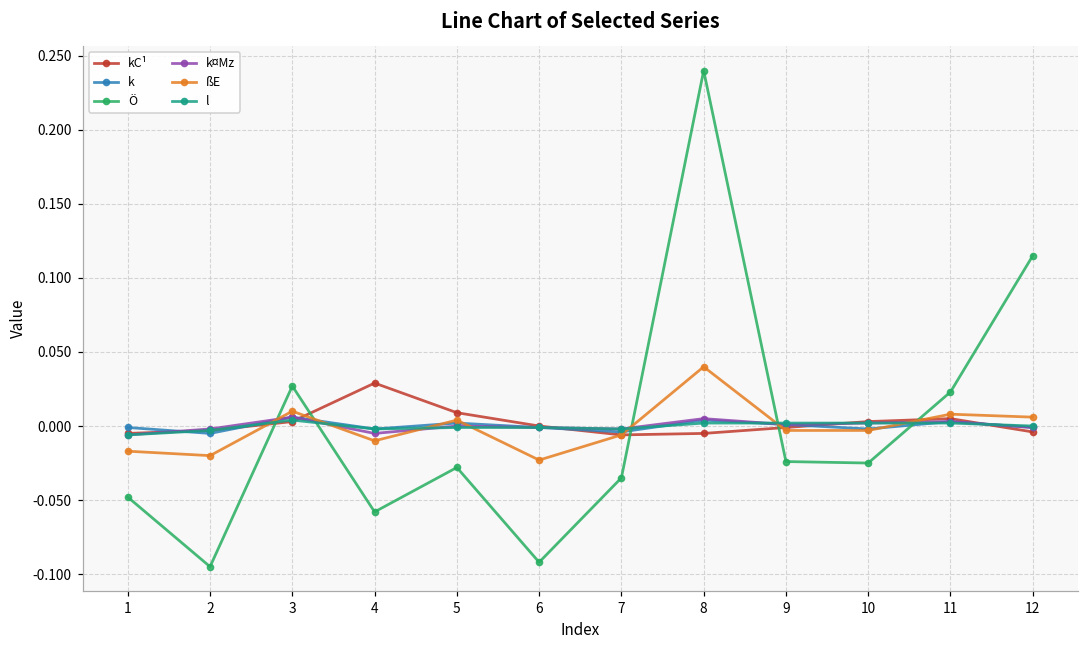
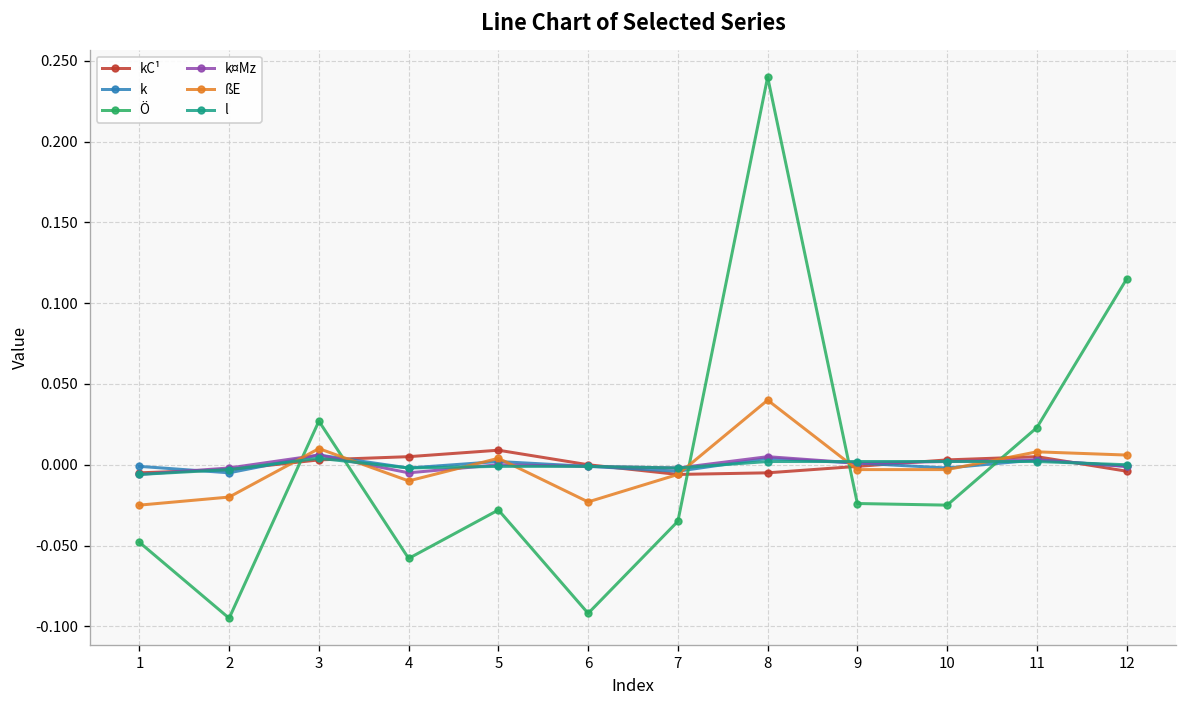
ßE, 1: -0.017 -> -0.025
kC¹, 4: 0.029 -> 0.005
